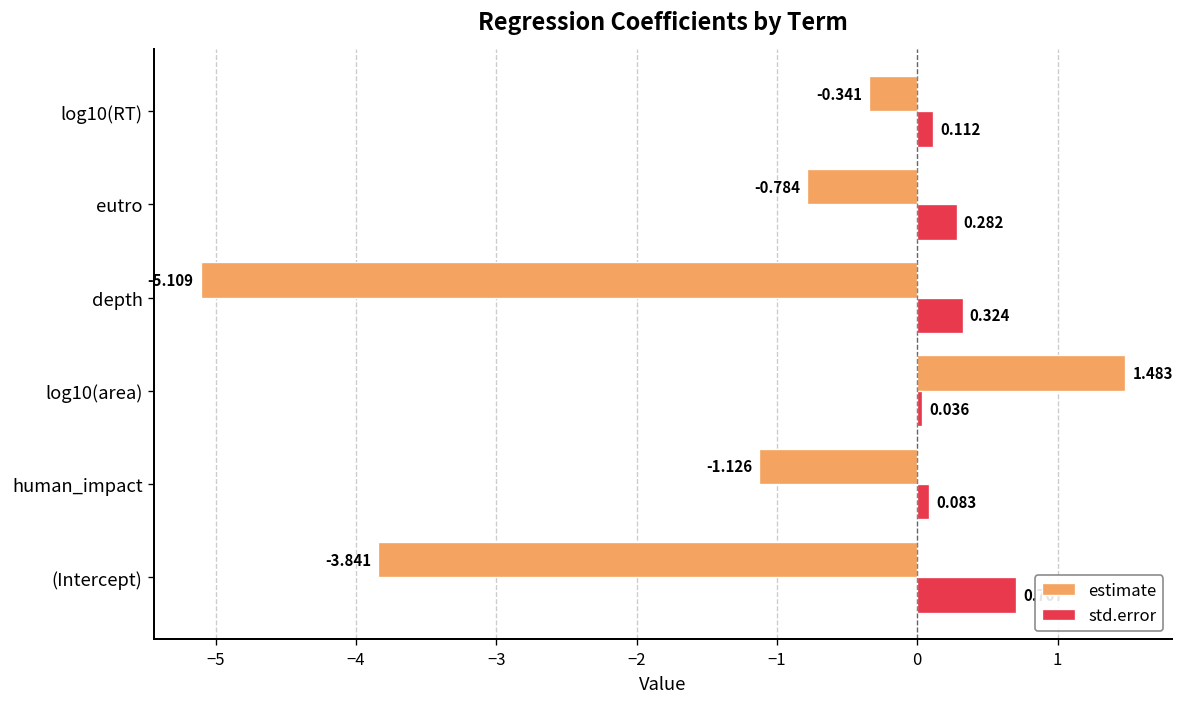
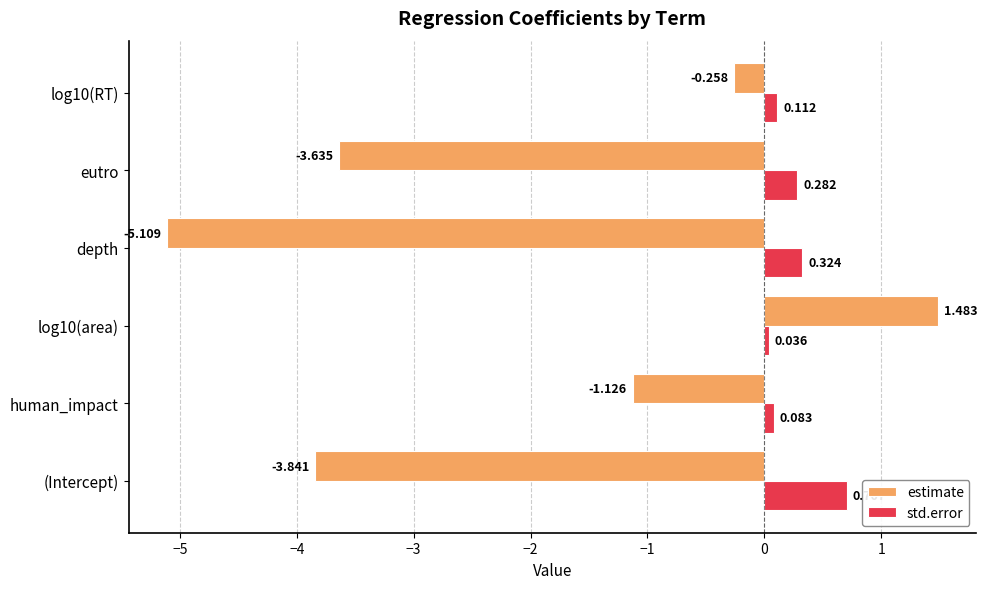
estimate, log10(RT): -0.341 -> -0.258
estimate, eutro: -0.784 -> -3.635
